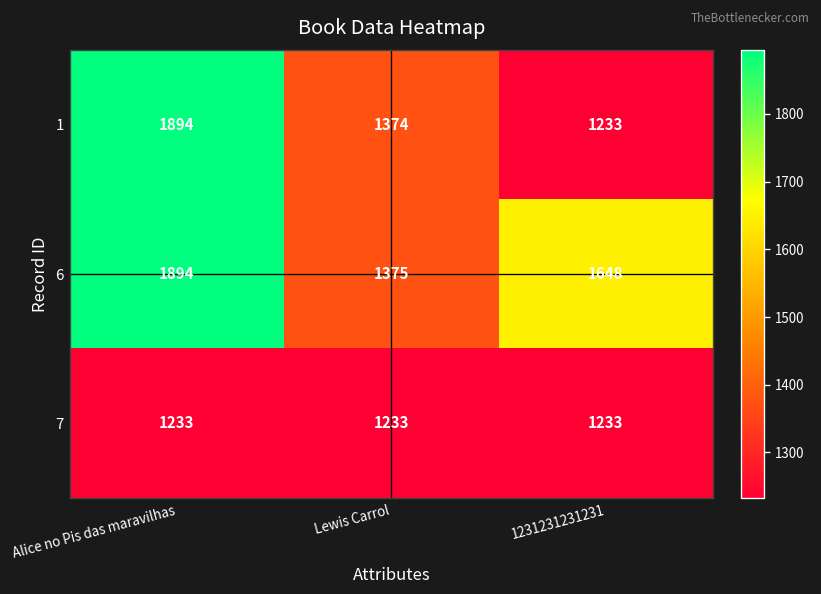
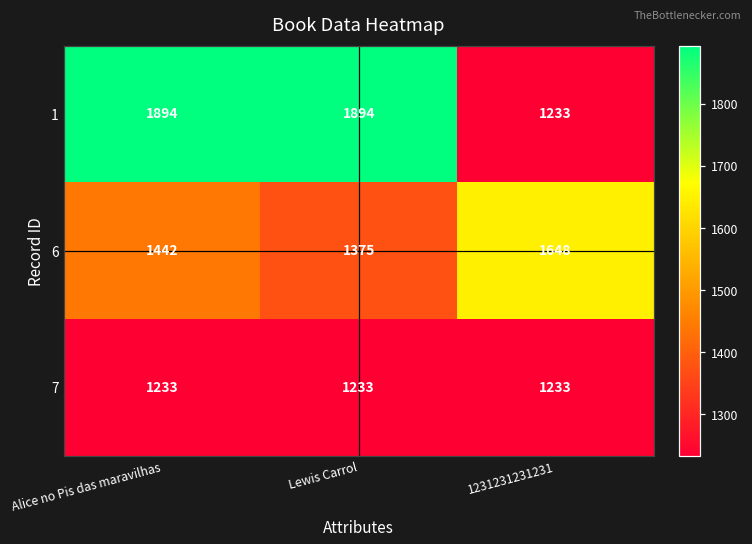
1, Lewis Carrol: 1374 -> 1894
6, Alice no Pis das maravilhas: 1894 -> 1442
